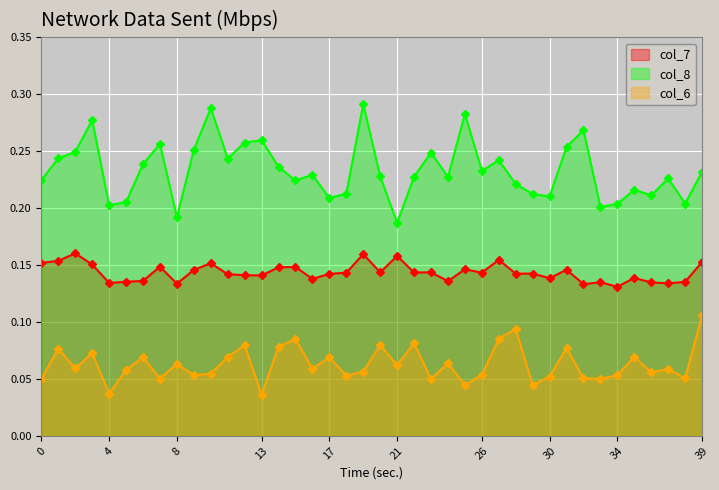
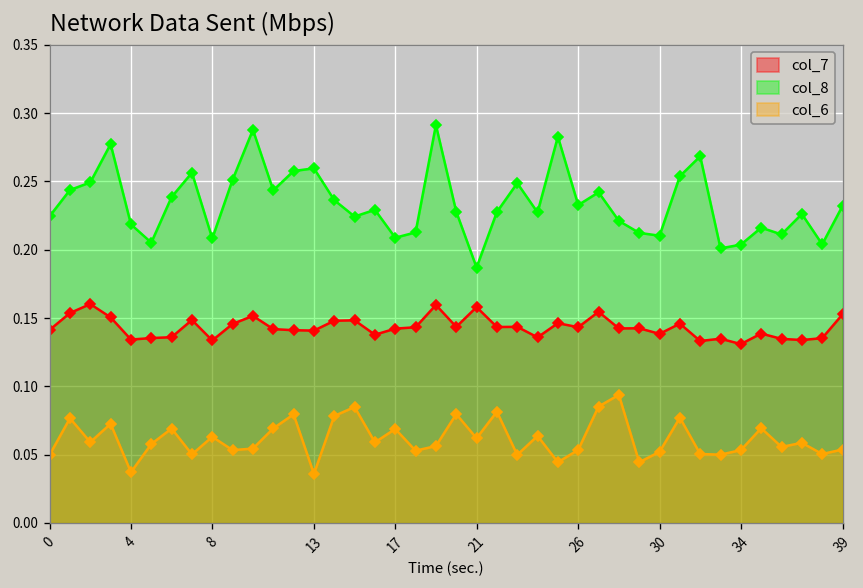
col_7, 0: 0.152 -> 0.141
col_8, 4: 0.203 -> 0.219
col_8, 8: 0.192 -> 0.208
col_6, 39: 0.106 -> 0.054
